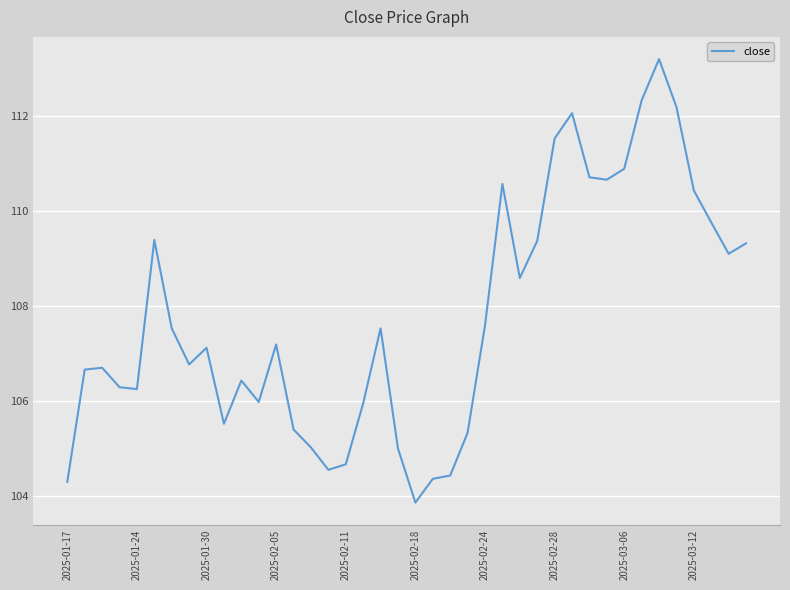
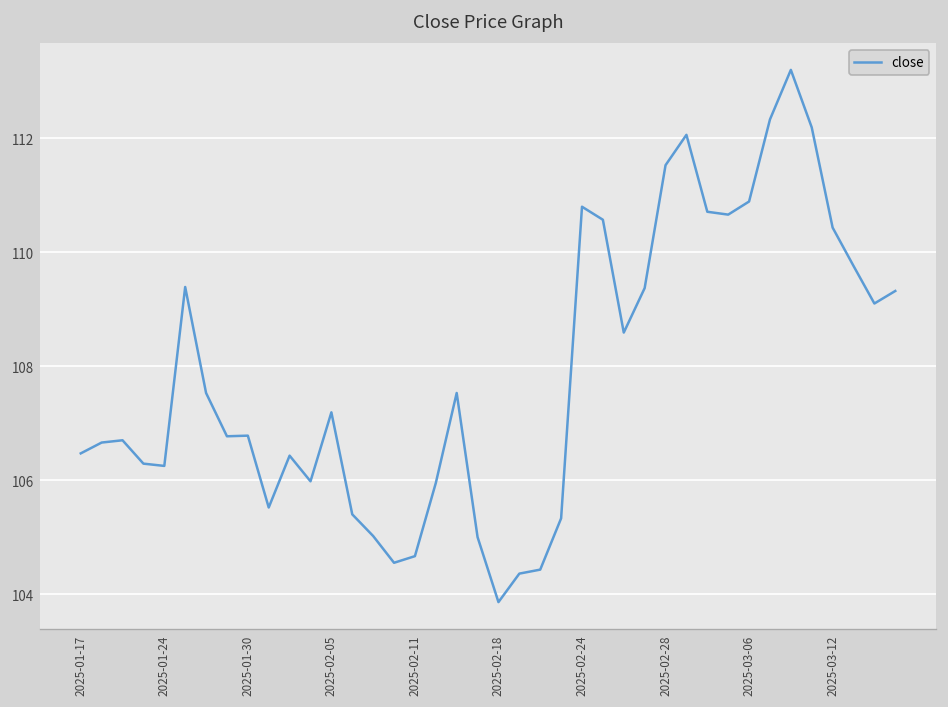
2025-01-17: 104.3 -> 106.5
2025-01-30: 107.1 -> 106.8
2025-02-24: 107.6 -> 110.8
